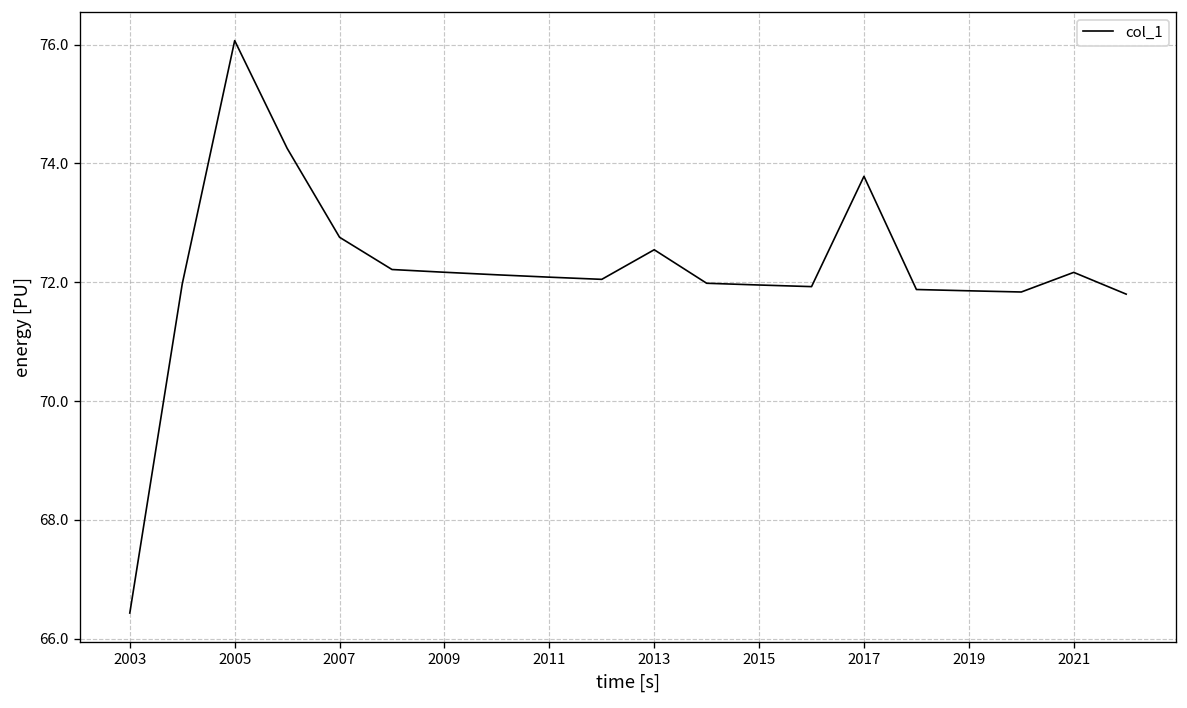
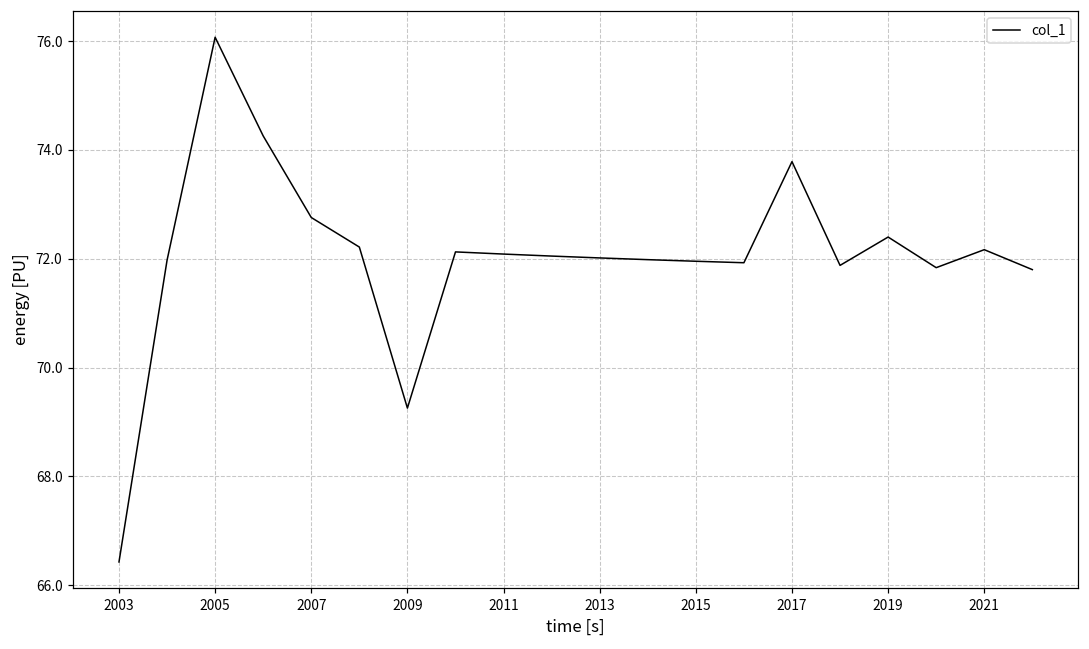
2009: 72.2 -> 69.3
2013: 72.5 -> 72.0
2019: 71.9 -> 72.4
